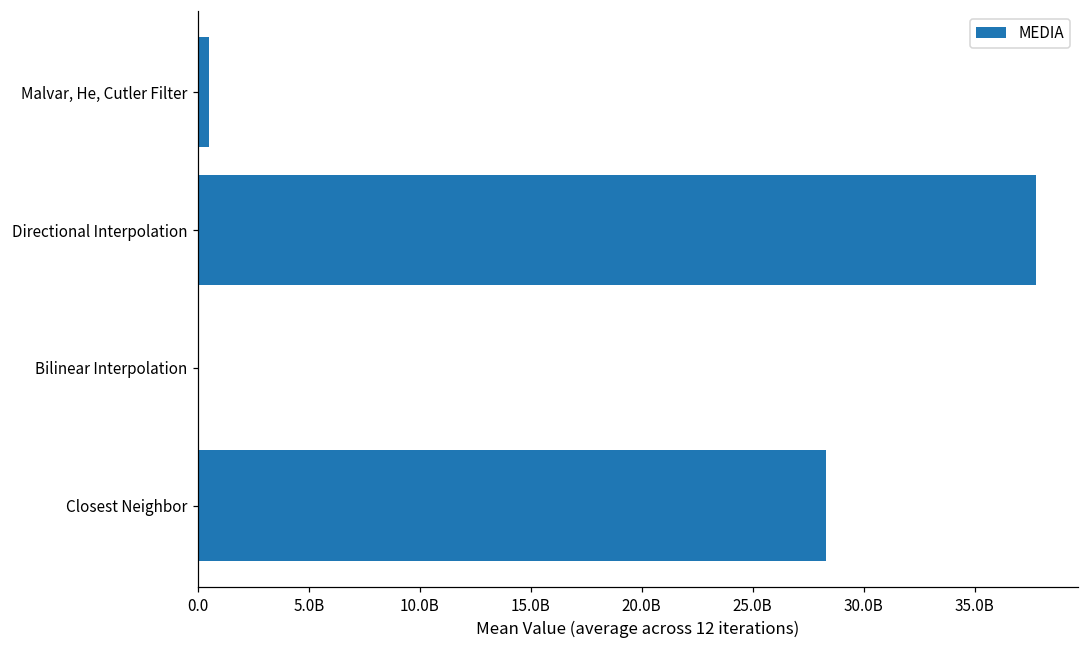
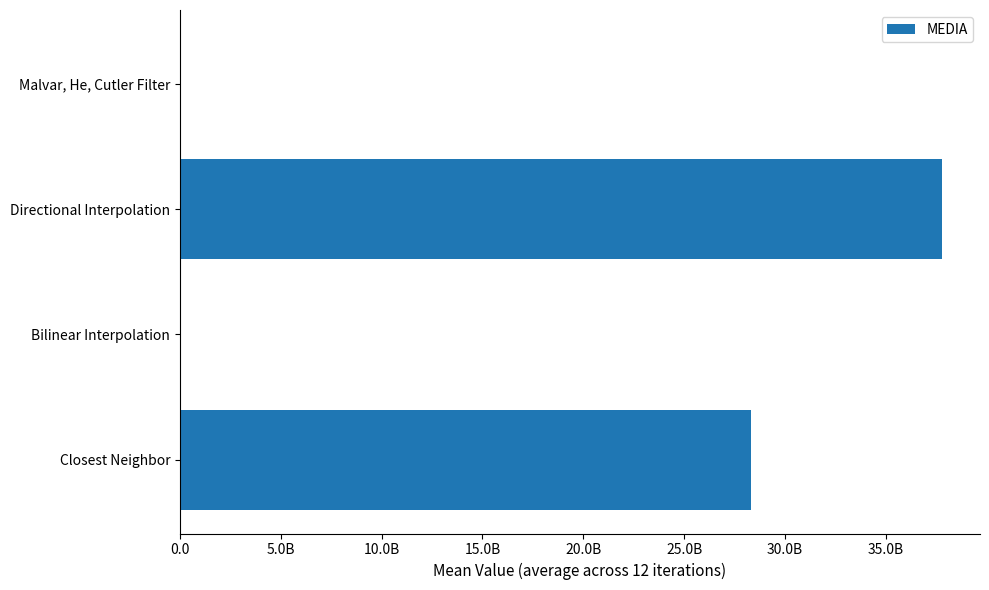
Malvar, He, Cutler Filter: 500000000 -> 100000000
